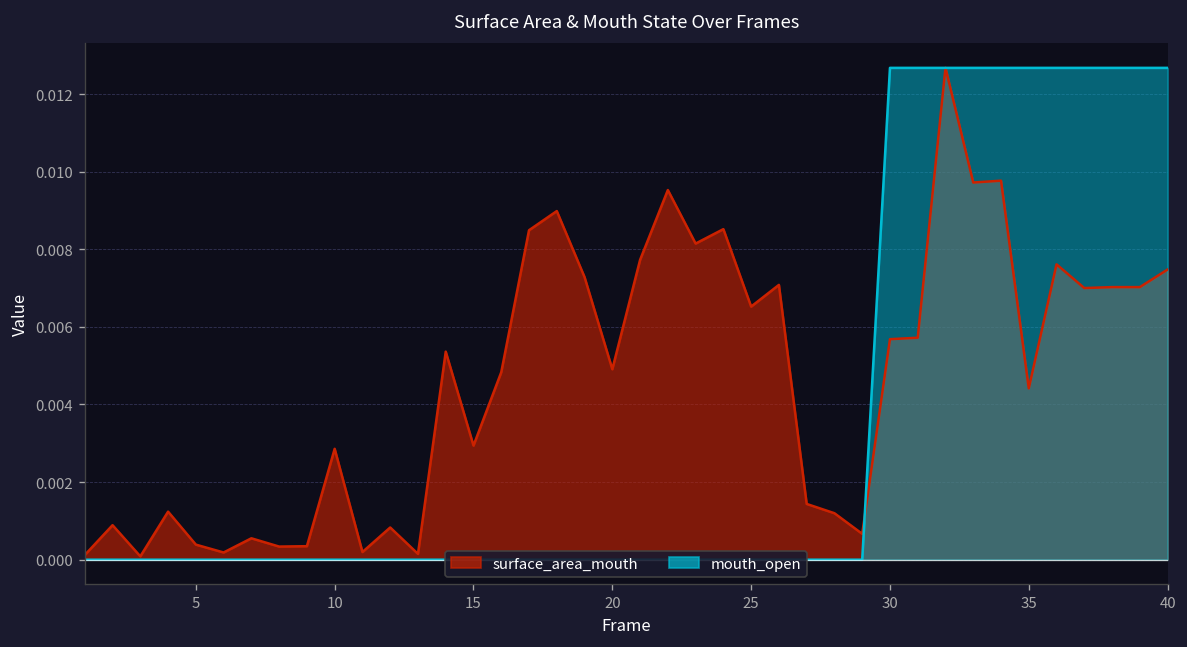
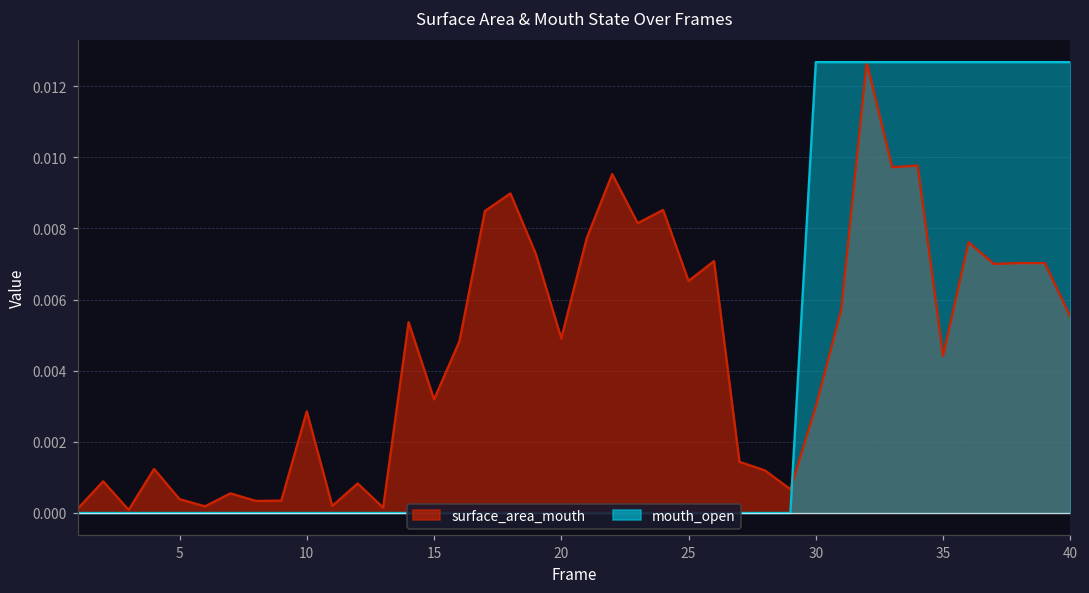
surface_area_mouth, 15: 0.0029 -> 0.0032
surface_area_mouth, 30: 0.0057 -> 0.0030
surface_area_mouth, 40: 0.0075 -> 0.0055
